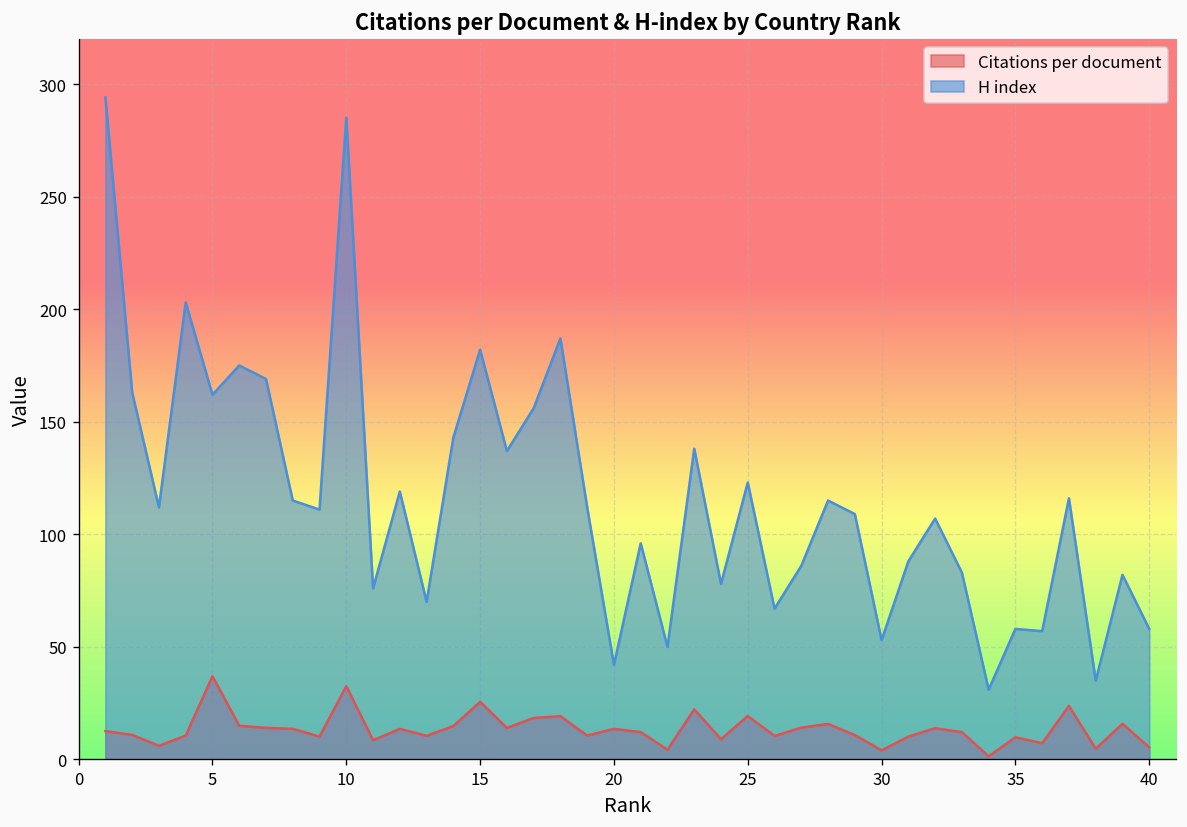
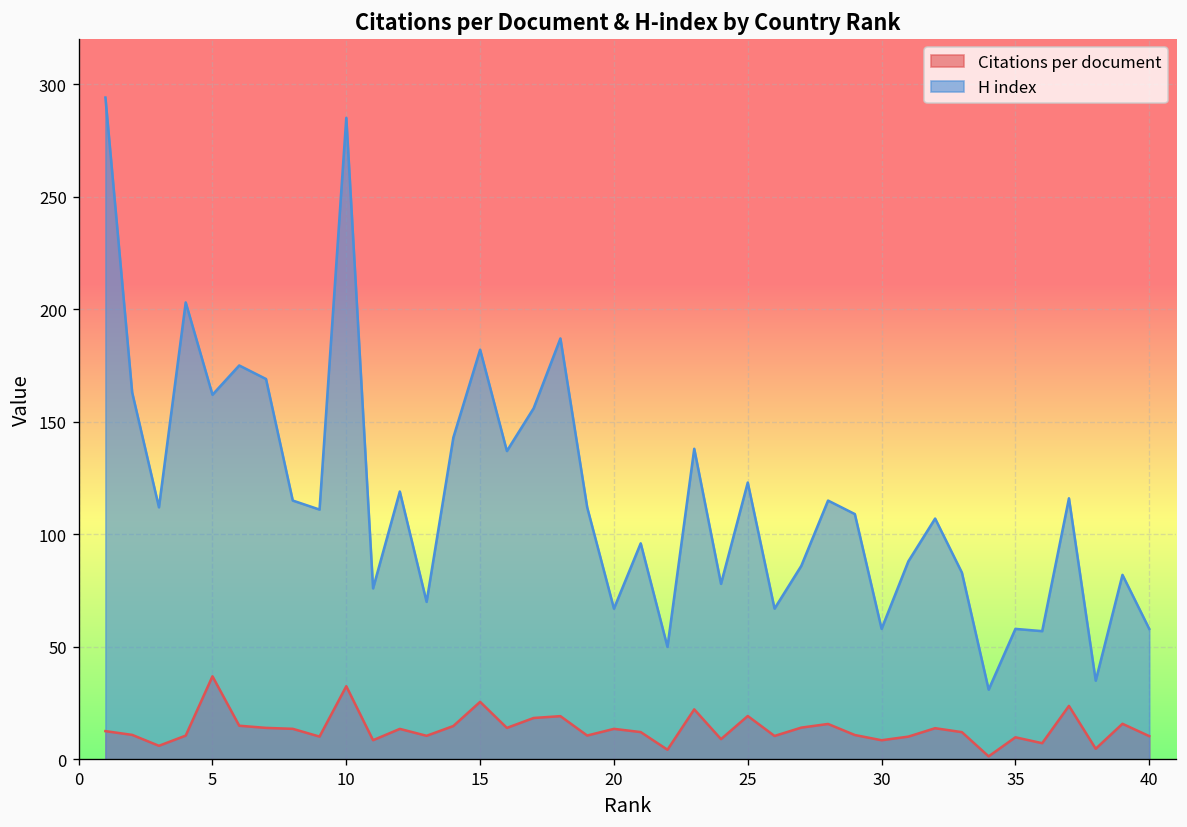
H index, 20: 42 -> 67
Citations per document, 30: 4 -> 9
H index, 30: 53 -> 58
Citations per document, 40: 5 -> 10
